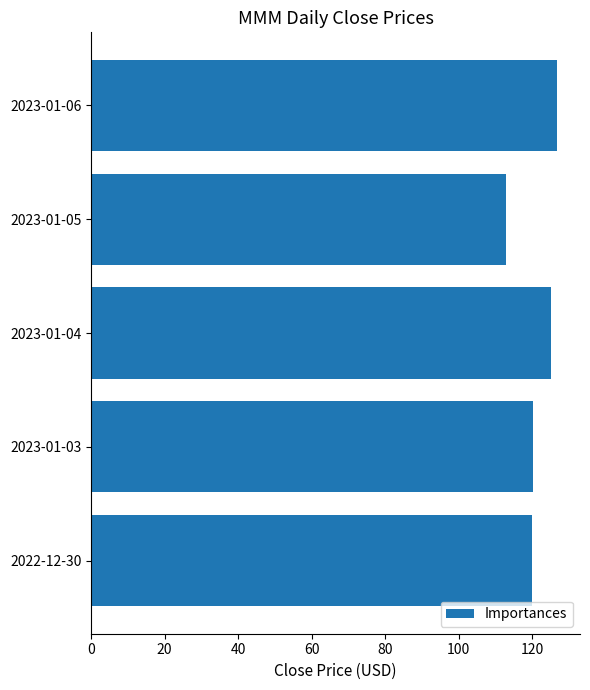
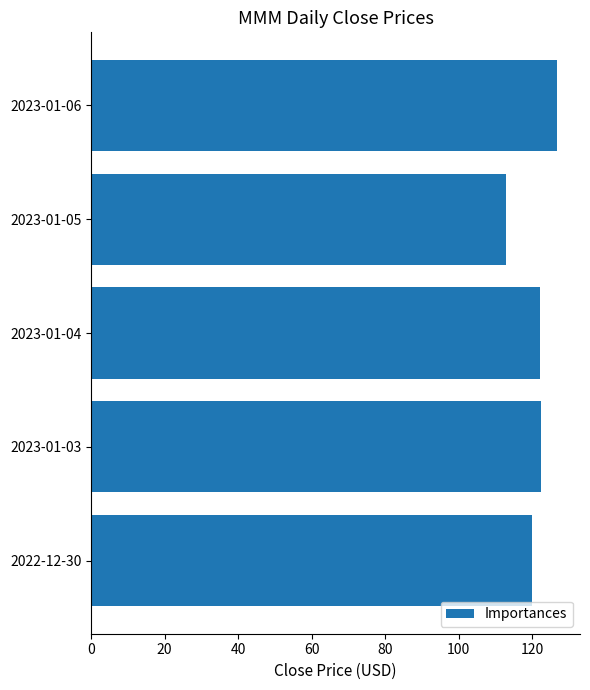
2023-01-04: 125 -> 122
2023-01-03: 120 -> 122
